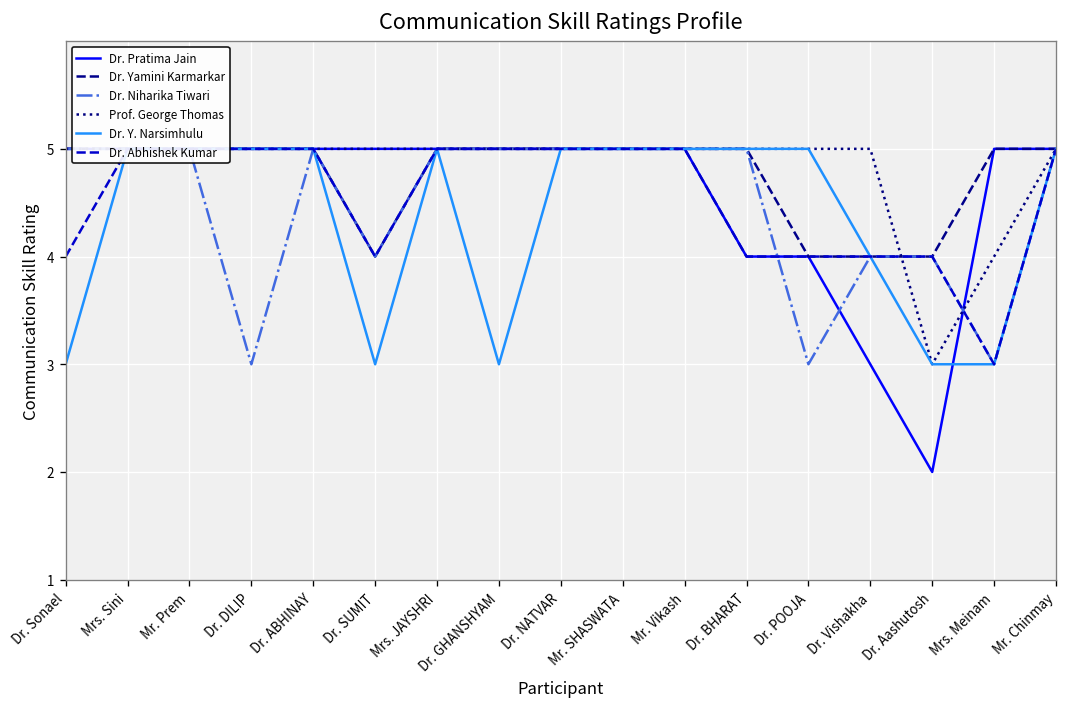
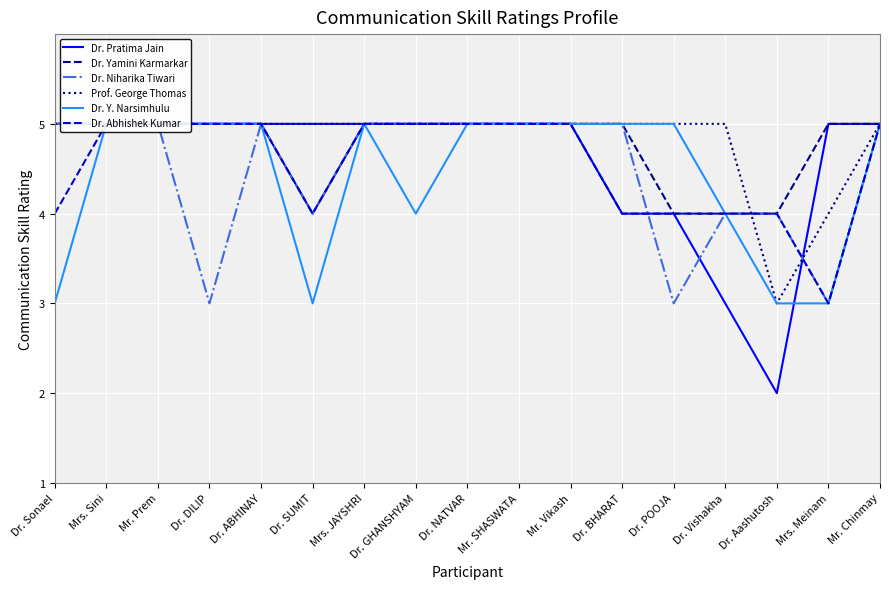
Dr. Y. Narsimhulu, Dr. GHANSHYAM: 3 -> 4
